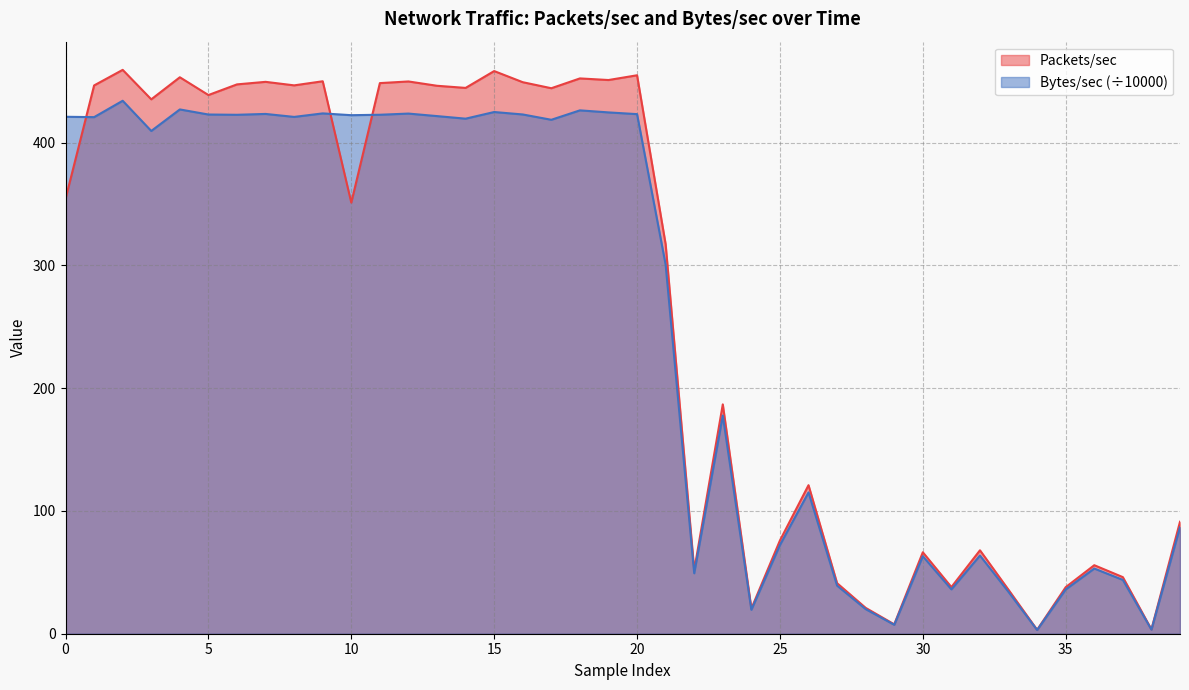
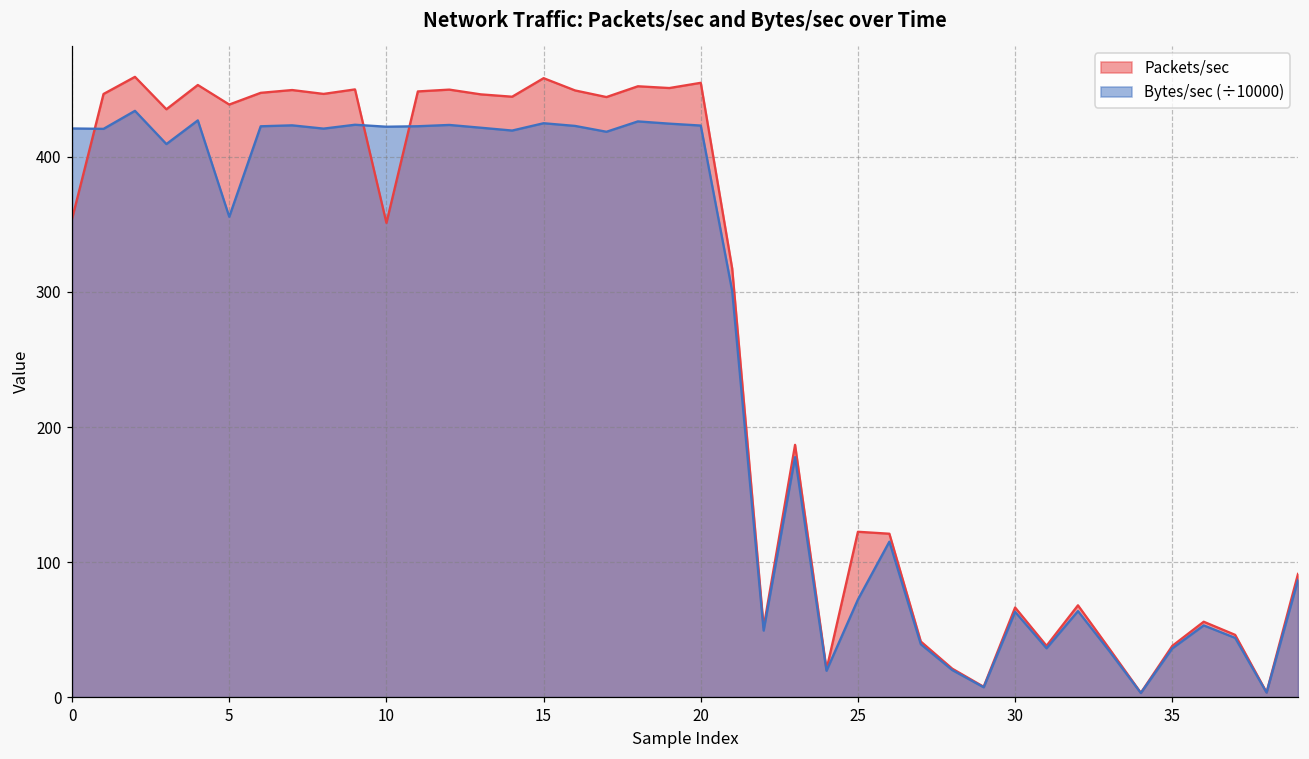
Bytes/sec (÷10000), 5: 423 -> 356
Packets/sec, 25: 76 -> 122
